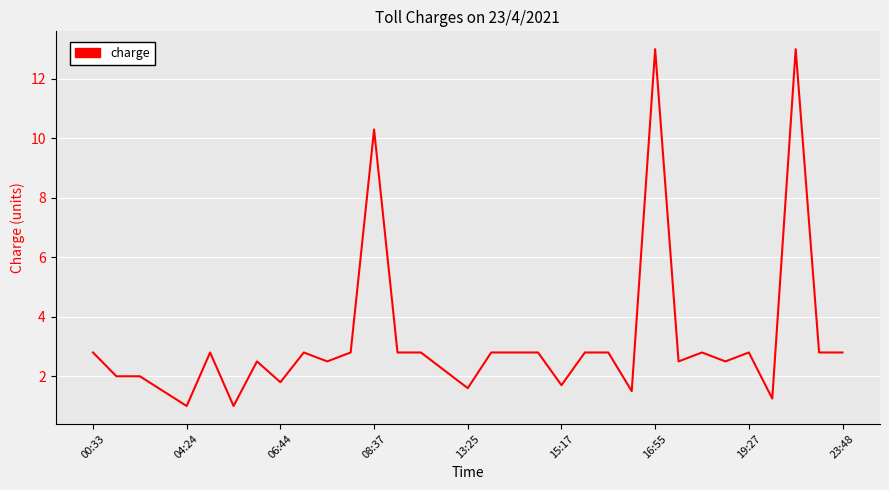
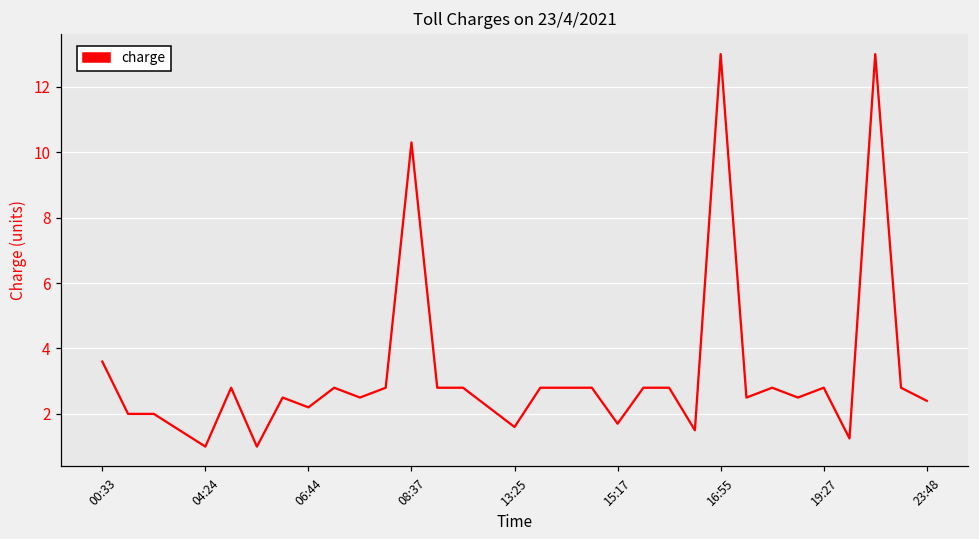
00:33: 2.8 -> 3.6
06:44: 1.8 -> 2.2
23:48: 2.8 -> 2.4
